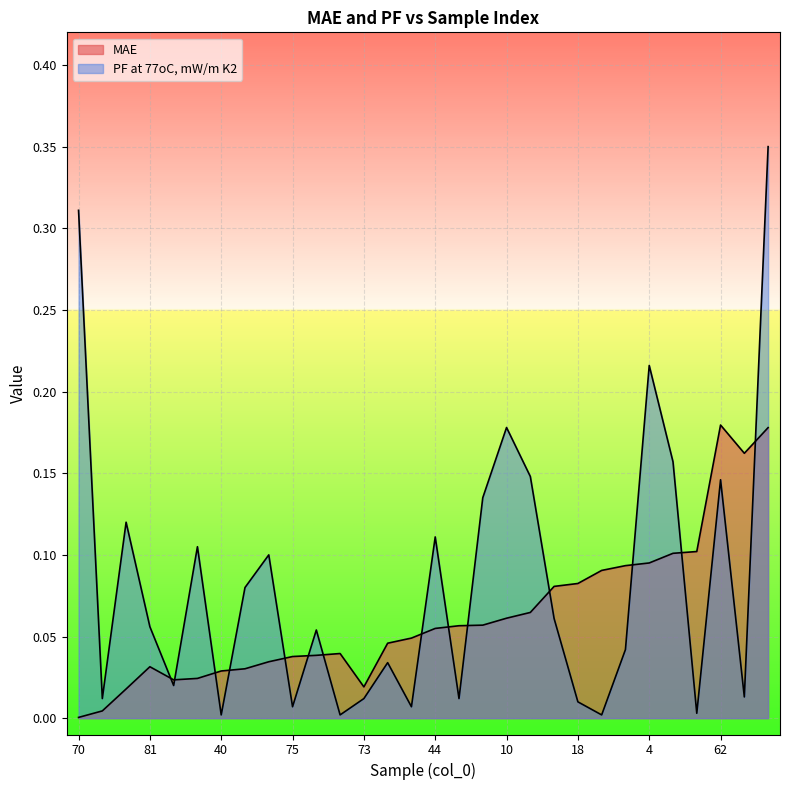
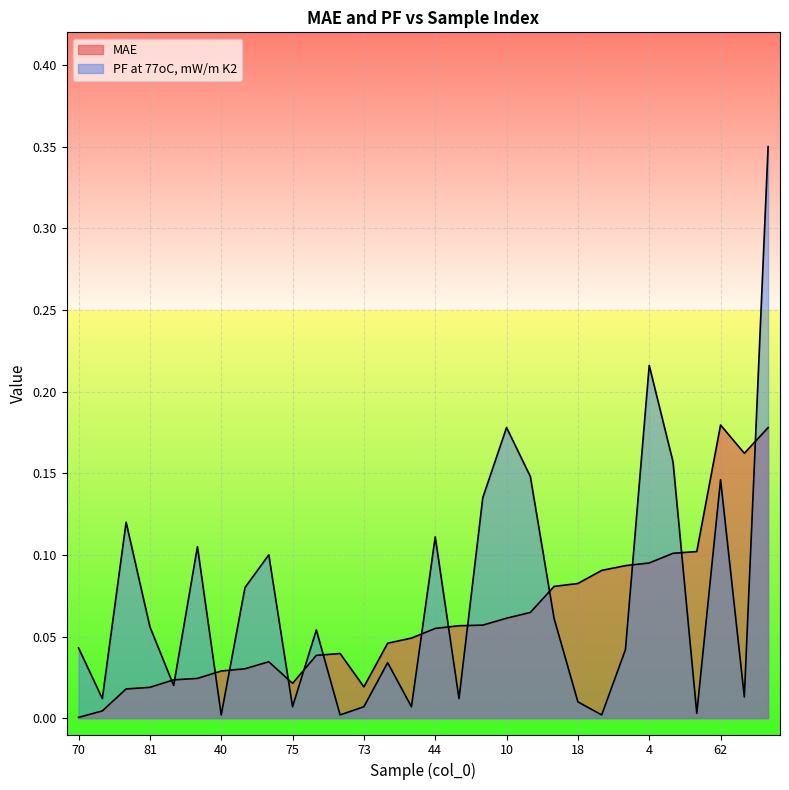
PF at 77oC, mW/m K2, 70: 0.311 -> 0.043
MAE, 81: 0.032 -> 0.019
MAE, 75: 0.038 -> 0.021
PF at 77oC, mW/m K2, 73: 0.012 -> 0.007
